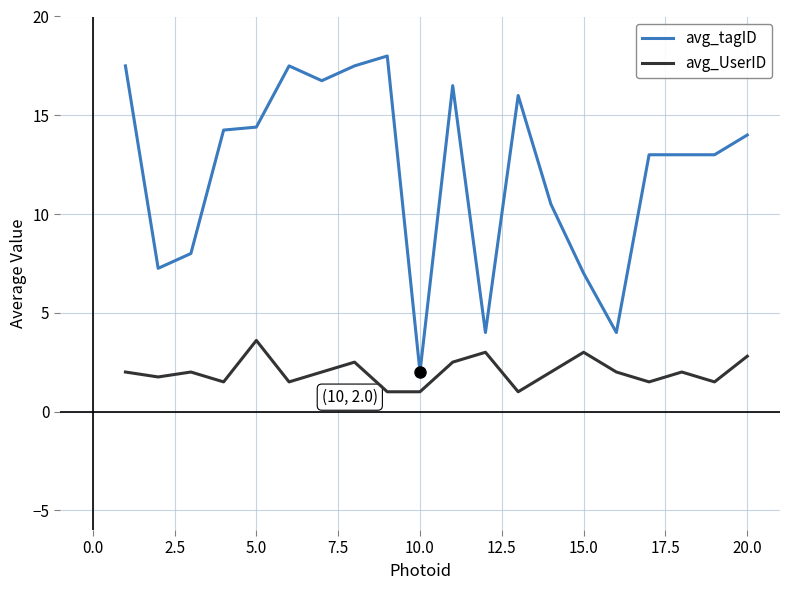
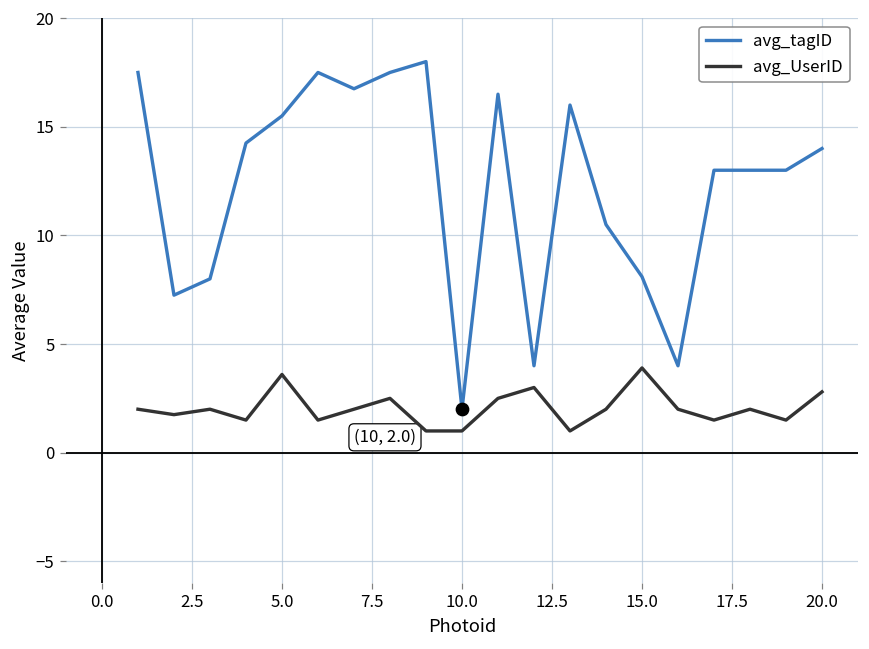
avg_tagID, 5.0: 14.4 -> 15.5
avg_tagID, 15.0: 7.0 -> 8.1
avg_UserID, 15.0: 3.0 -> 3.9
